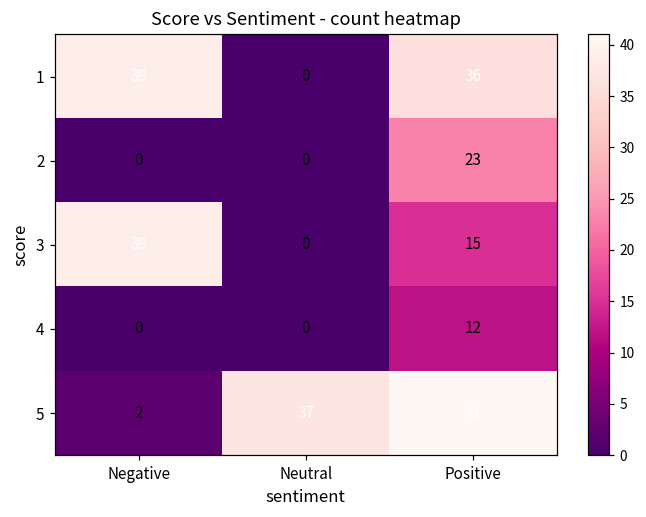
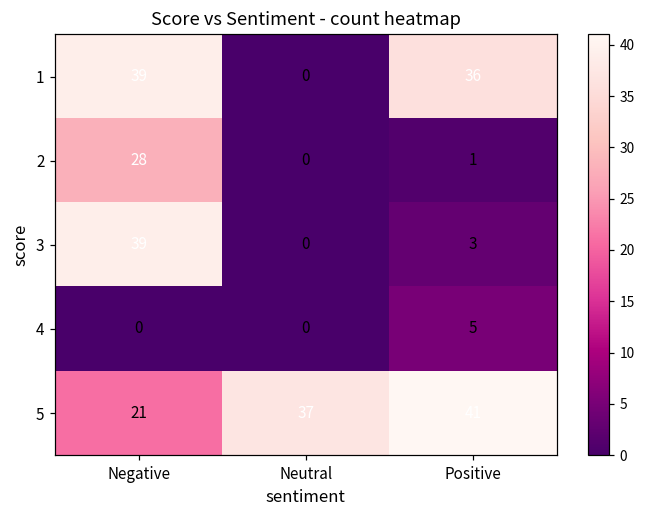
2, Negative: 0 -> 28
2, Positive: 23 -> 1
3, Positive: 15 -> 3
4, Positive: 12 -> 5
5, Negative: 2 -> 21
